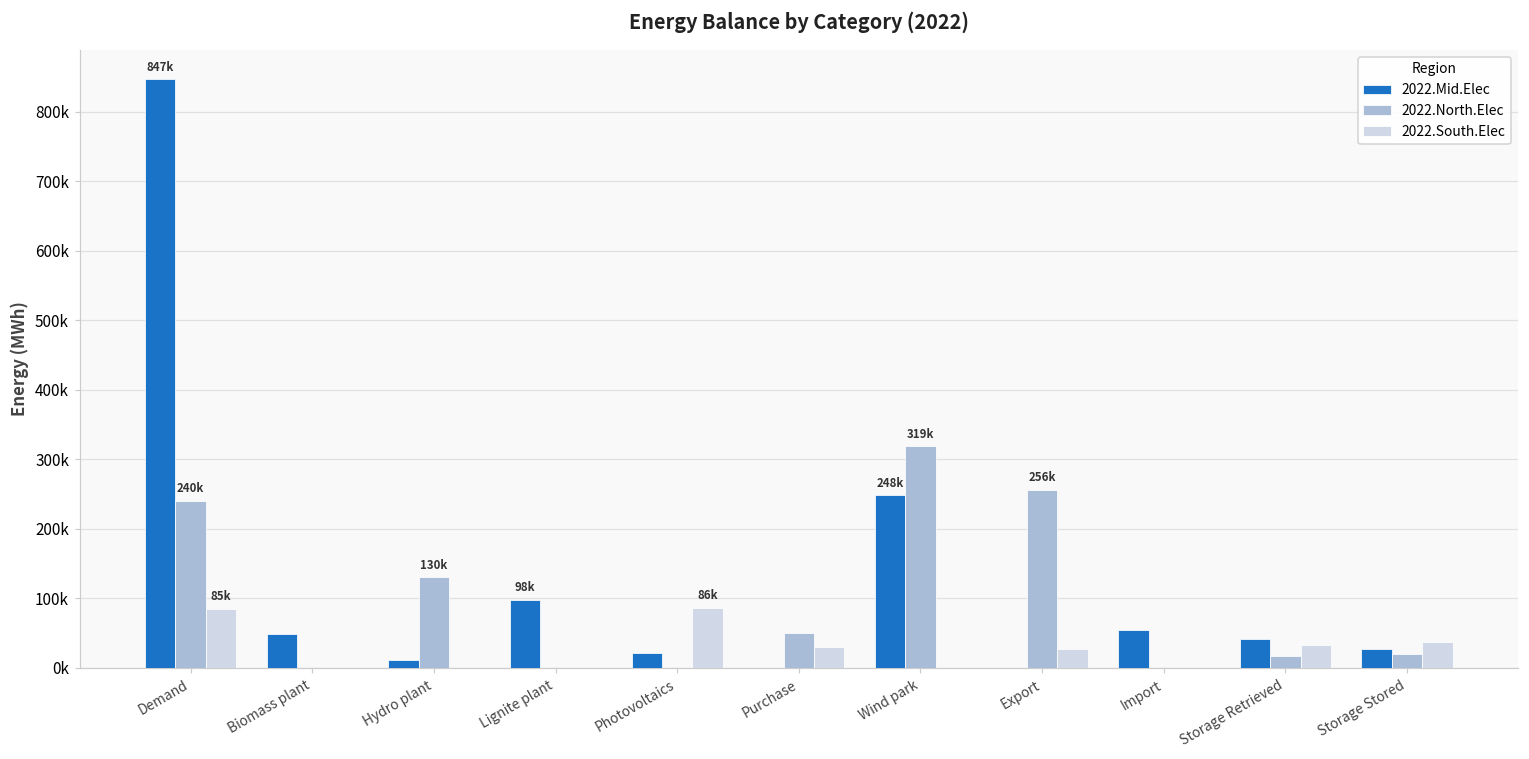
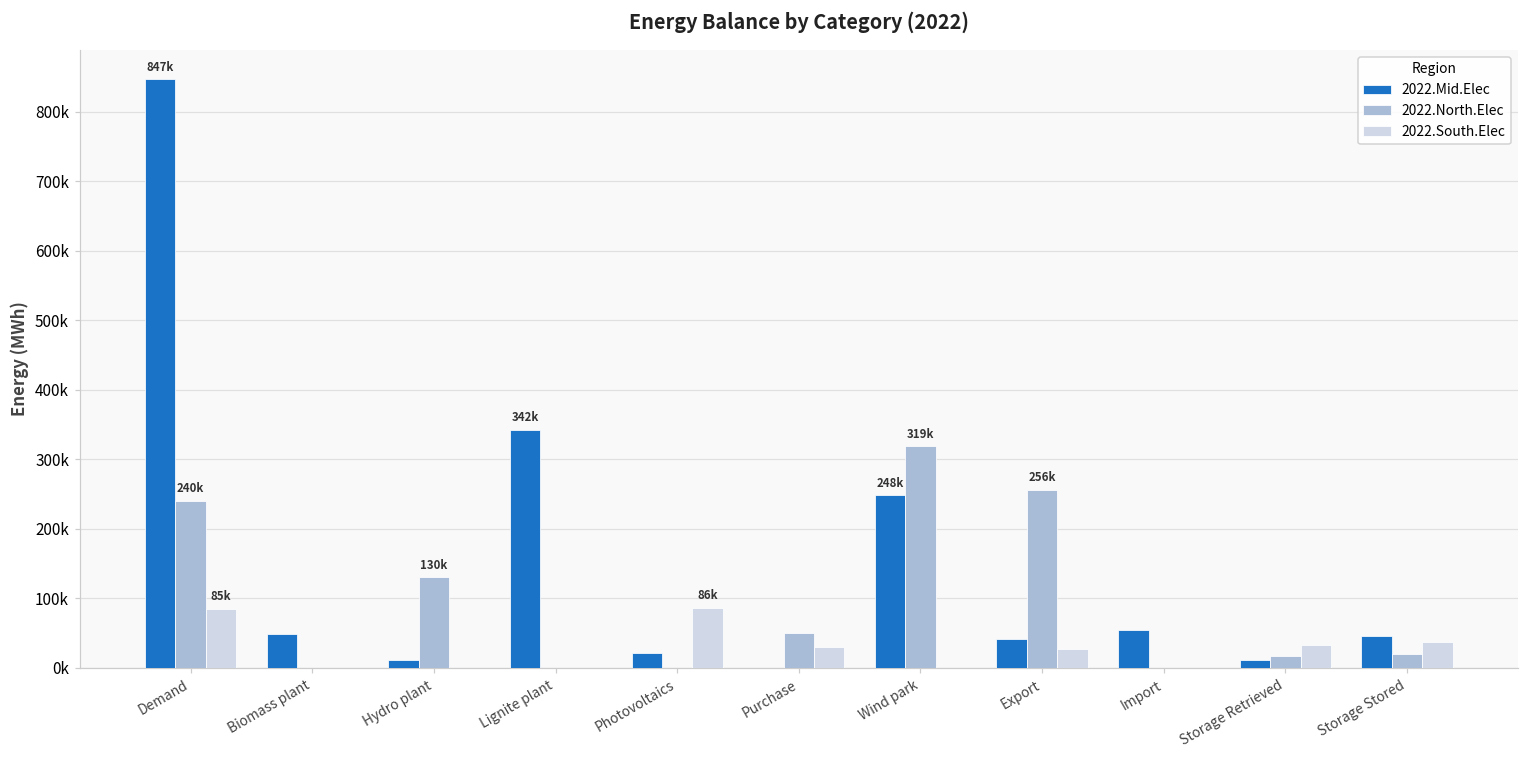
2022.Mid.Elec, Lignite plant: 98k -> 342k
2022.Mid.Elec, Export: 0 -> 40000
2022.Mid.Elec, Storage Retrieved: 40000 -> 10000
2022.Mid.Elec, Storage Stored: 30000 -> 50000
